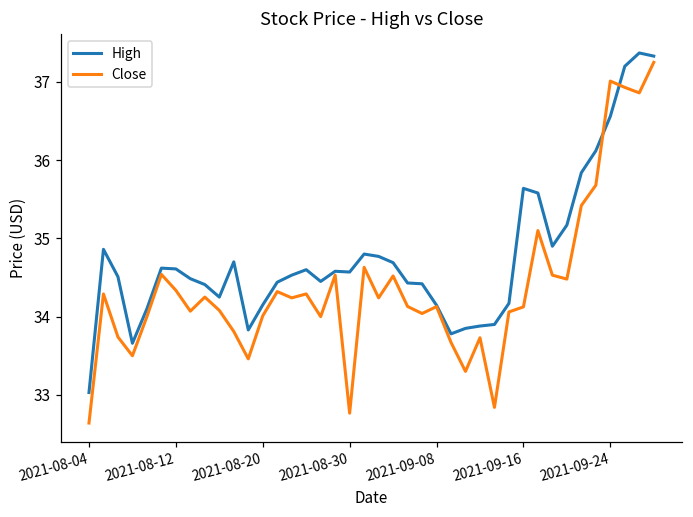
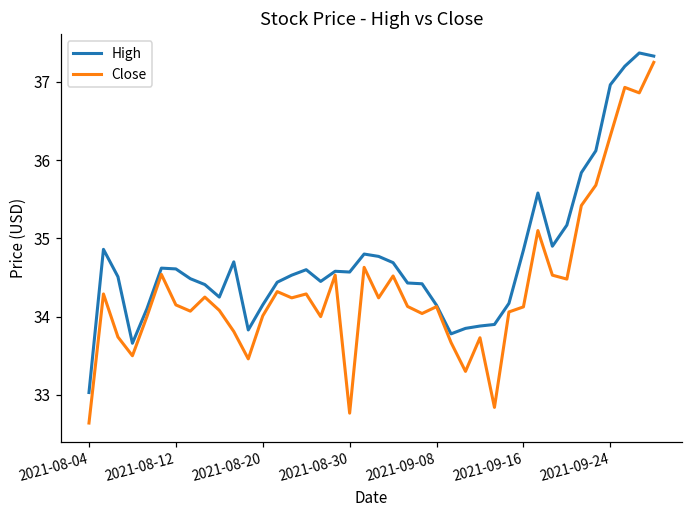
Close, 2021-08-12: 34.3 -> 34.2
High, 2021-09-16: 35.6 -> 34.8
High, 2021-09-24: 36.6 -> 37.0
Close, 2021-09-24: 37.0 -> 36.3
